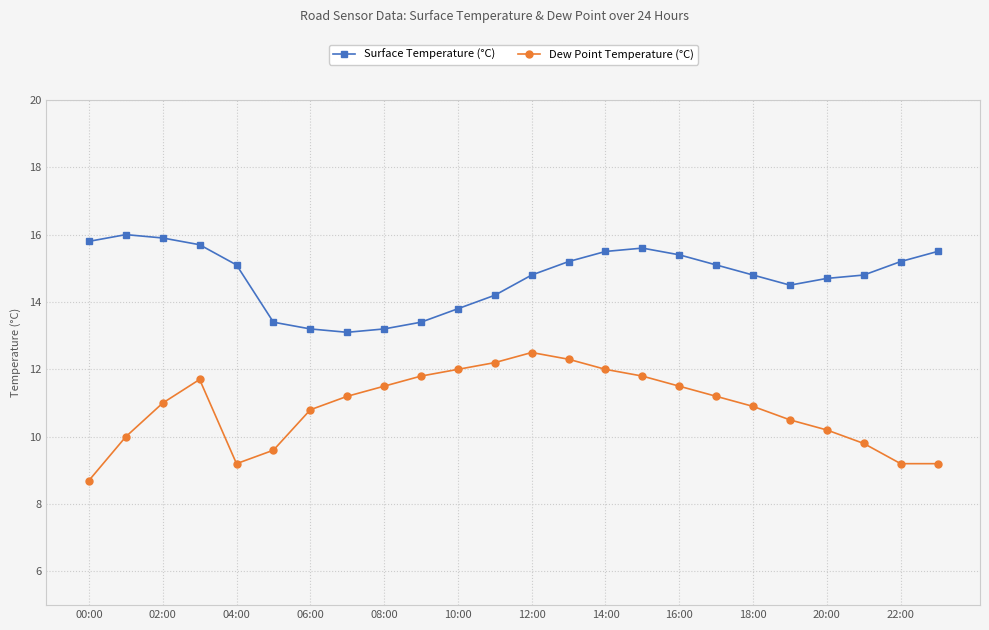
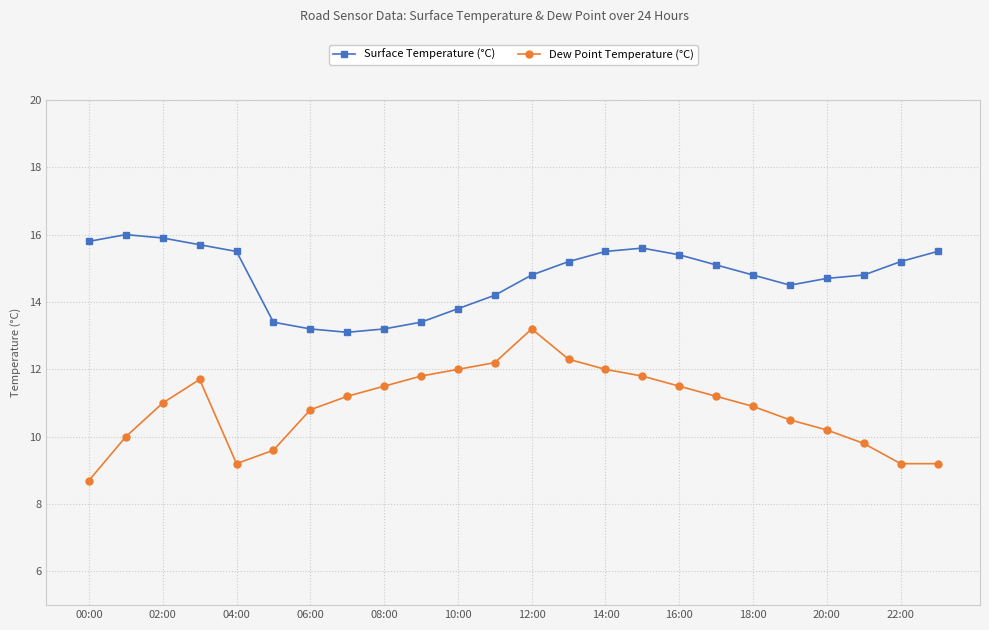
Surface Temperature (°C), 04:00: 15.1 -> 15.5
Dew Point Temperature (°C), 12:00: 12.5 -> 13.2
